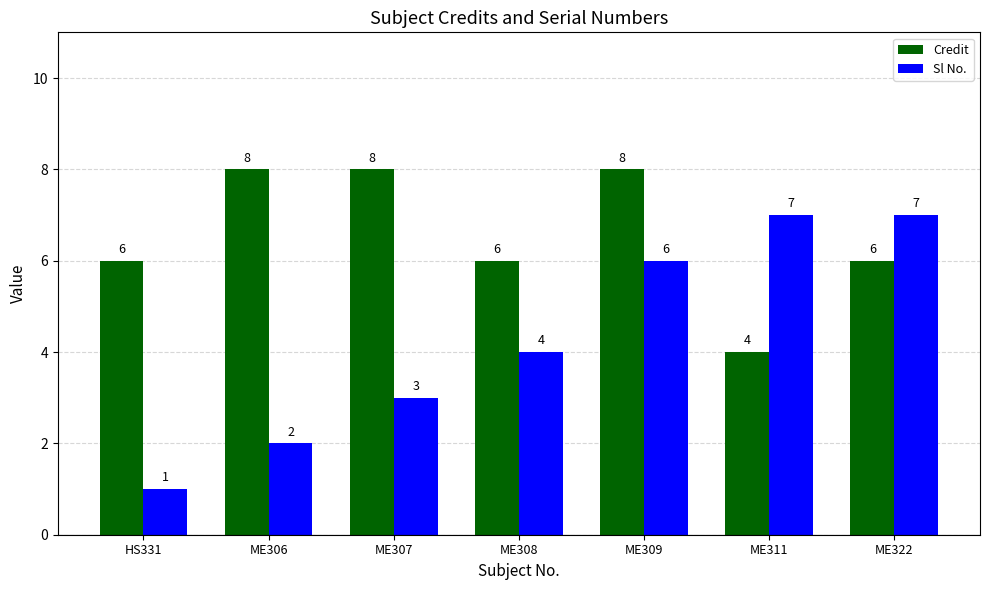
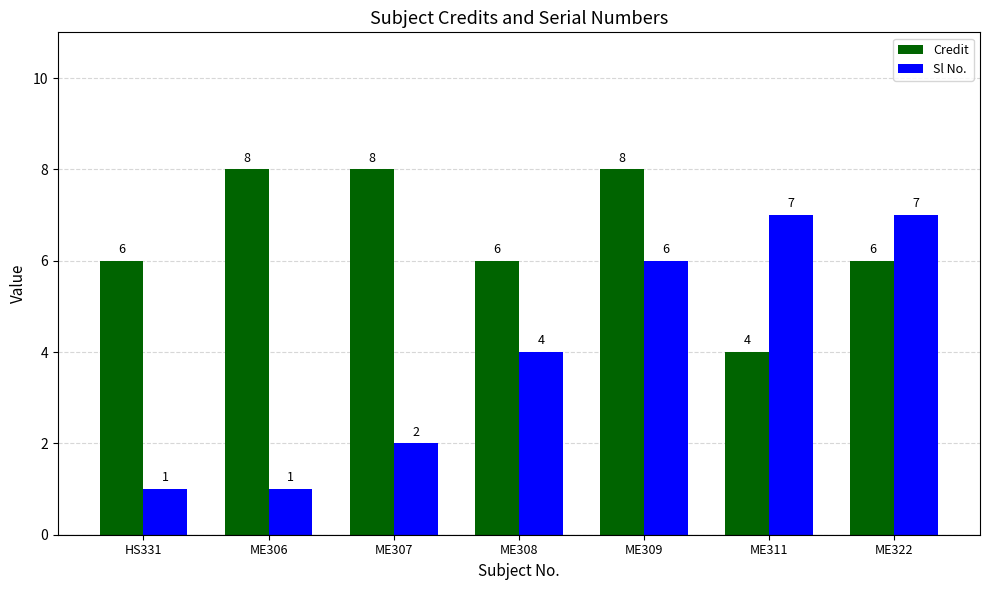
Sl No., ME306: 2 -> 1
Sl No., ME307: 3 -> 2
